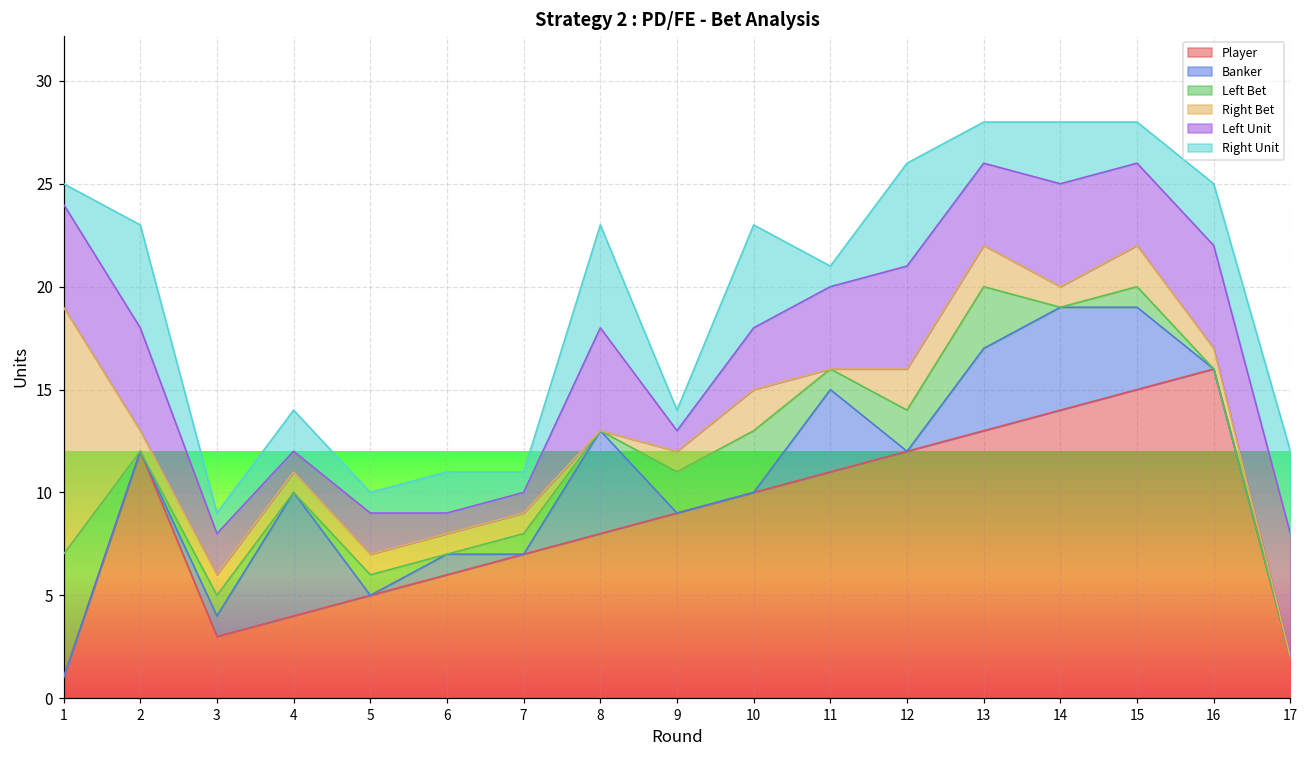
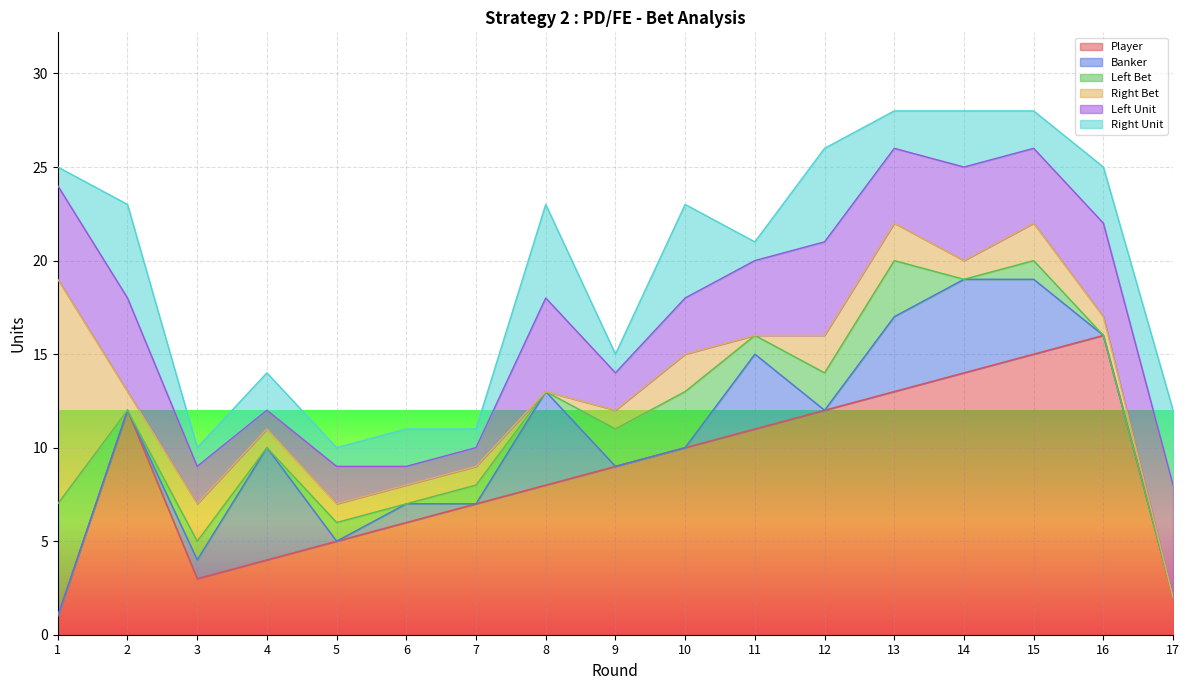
Right Bet, 3: 1 -> 2
Left Unit, 9: 1 -> 2
